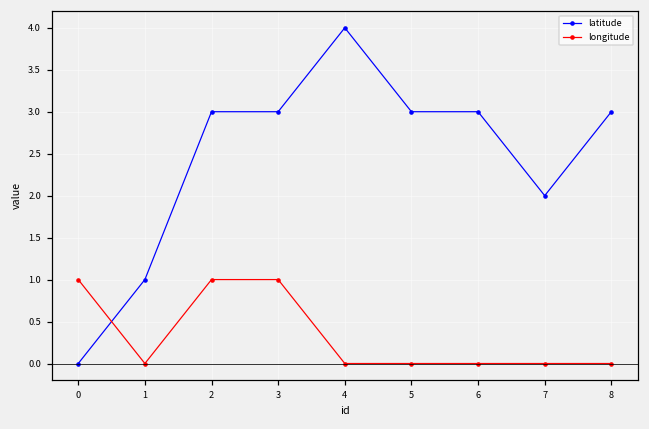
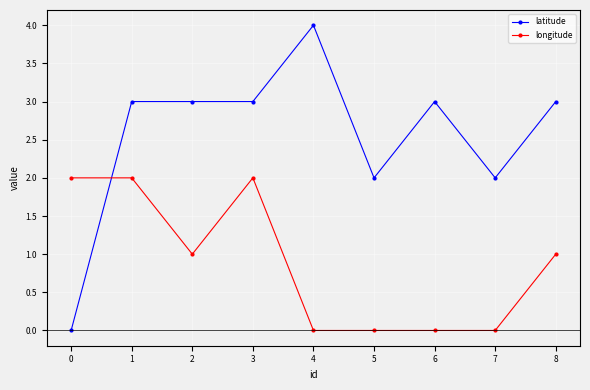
longitude, 0: 1 -> 2
latitude, 1: 1 -> 3
longitude, 1: 0 -> 2
longitude, 3: 1 -> 2
latitude, 5: 3 -> 2
longitude, 8: 0 -> 1
